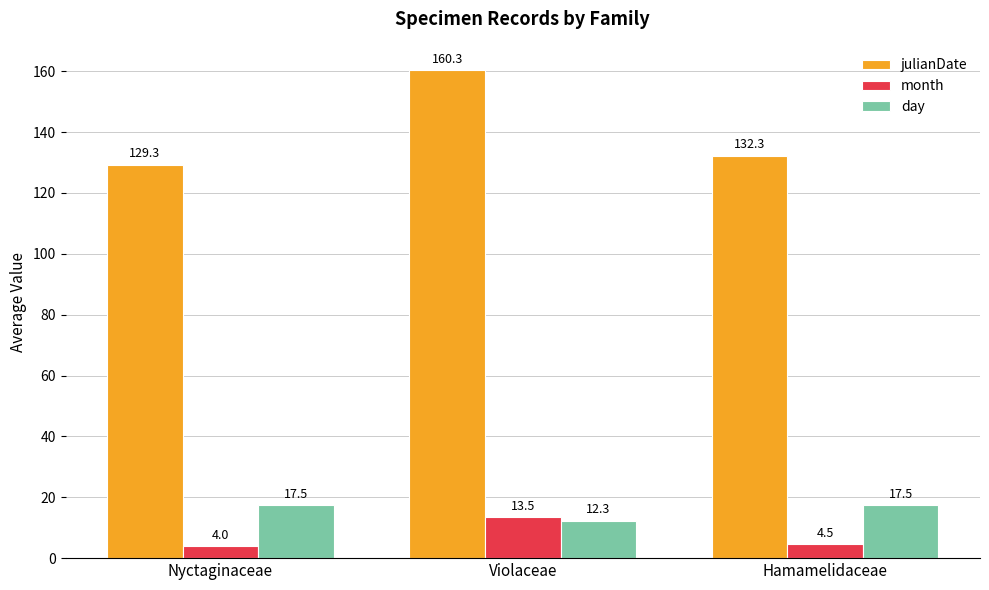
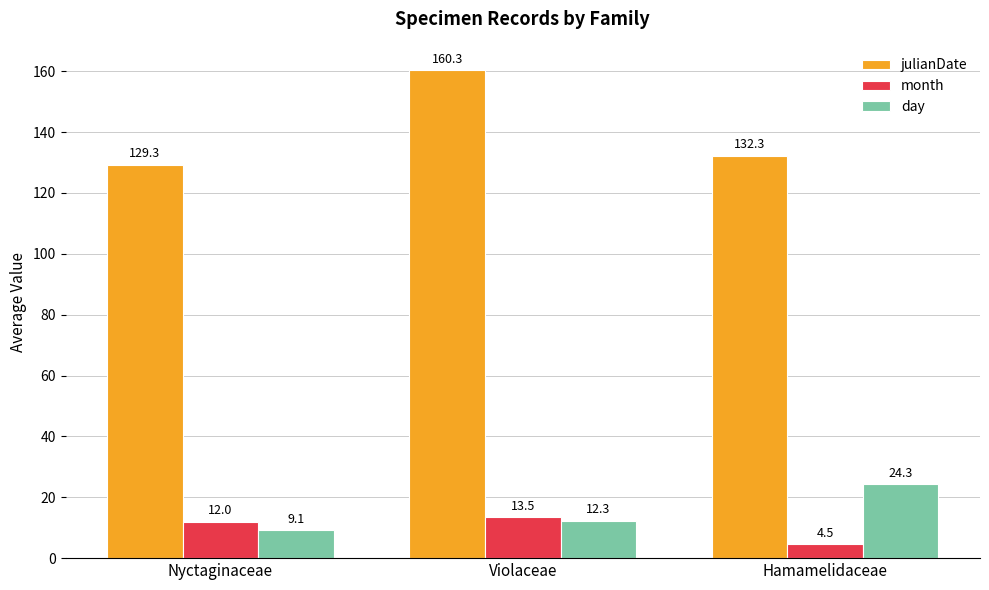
month, Nyctaginaceae: 4.0 -> 12.0
day, Nyctaginaceae: 17.5 -> 9.1
day, Hamamelidaceae: 17.5 -> 24.3
